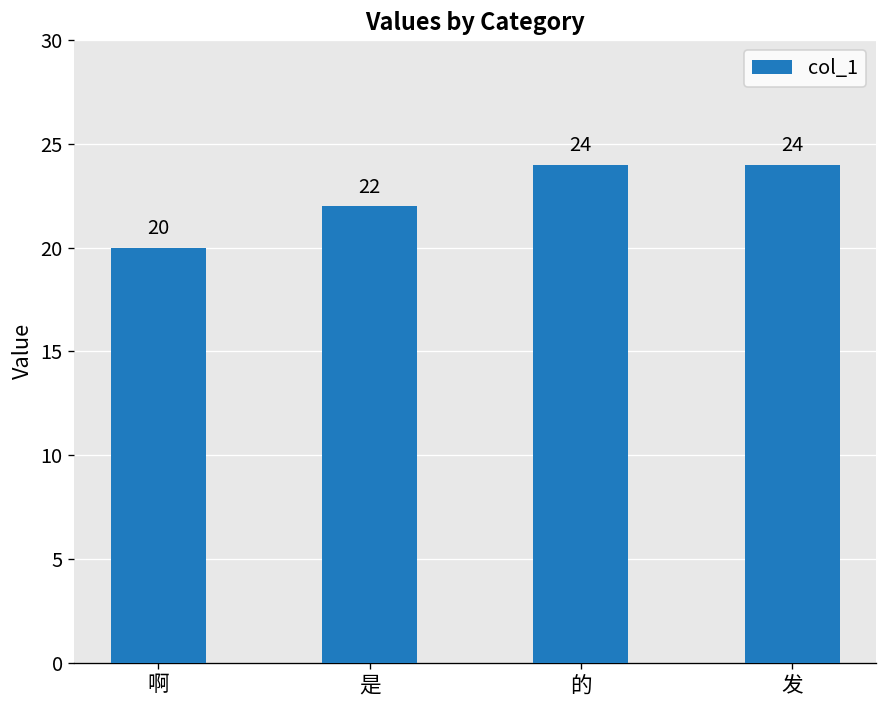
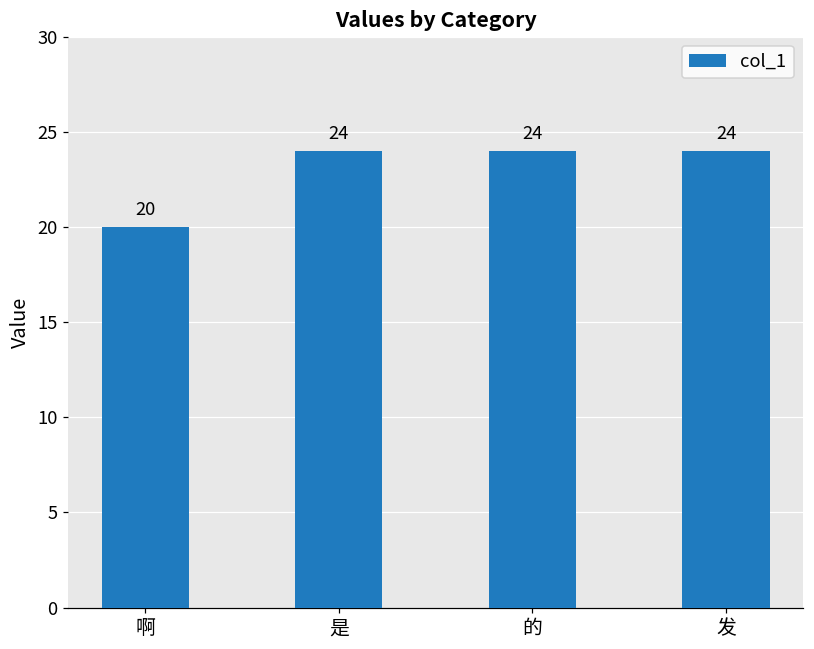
是: 22 -> 24
